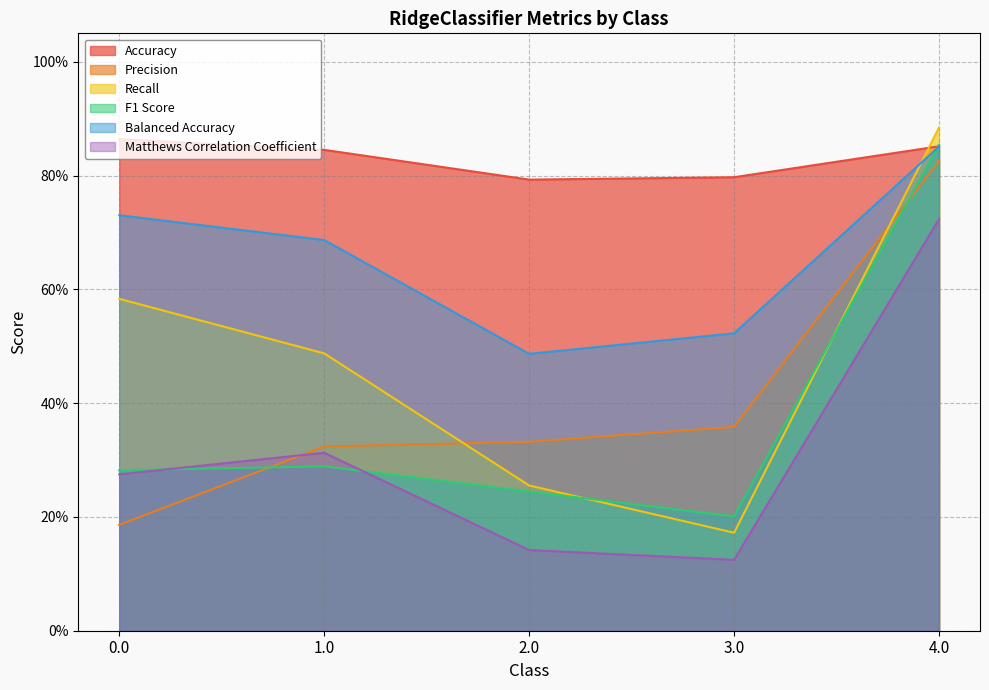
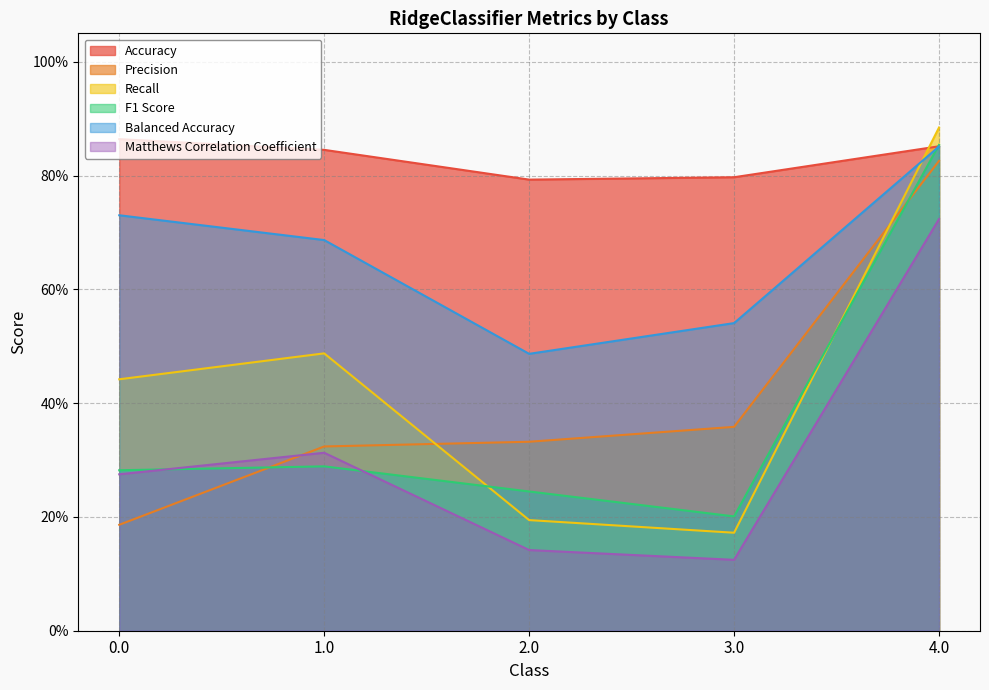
Recall, 0.0: 58% -> 44%
Recall, 2.0: 26% -> 19%
Balanced Accuracy, 3.0: 52% -> 54%
